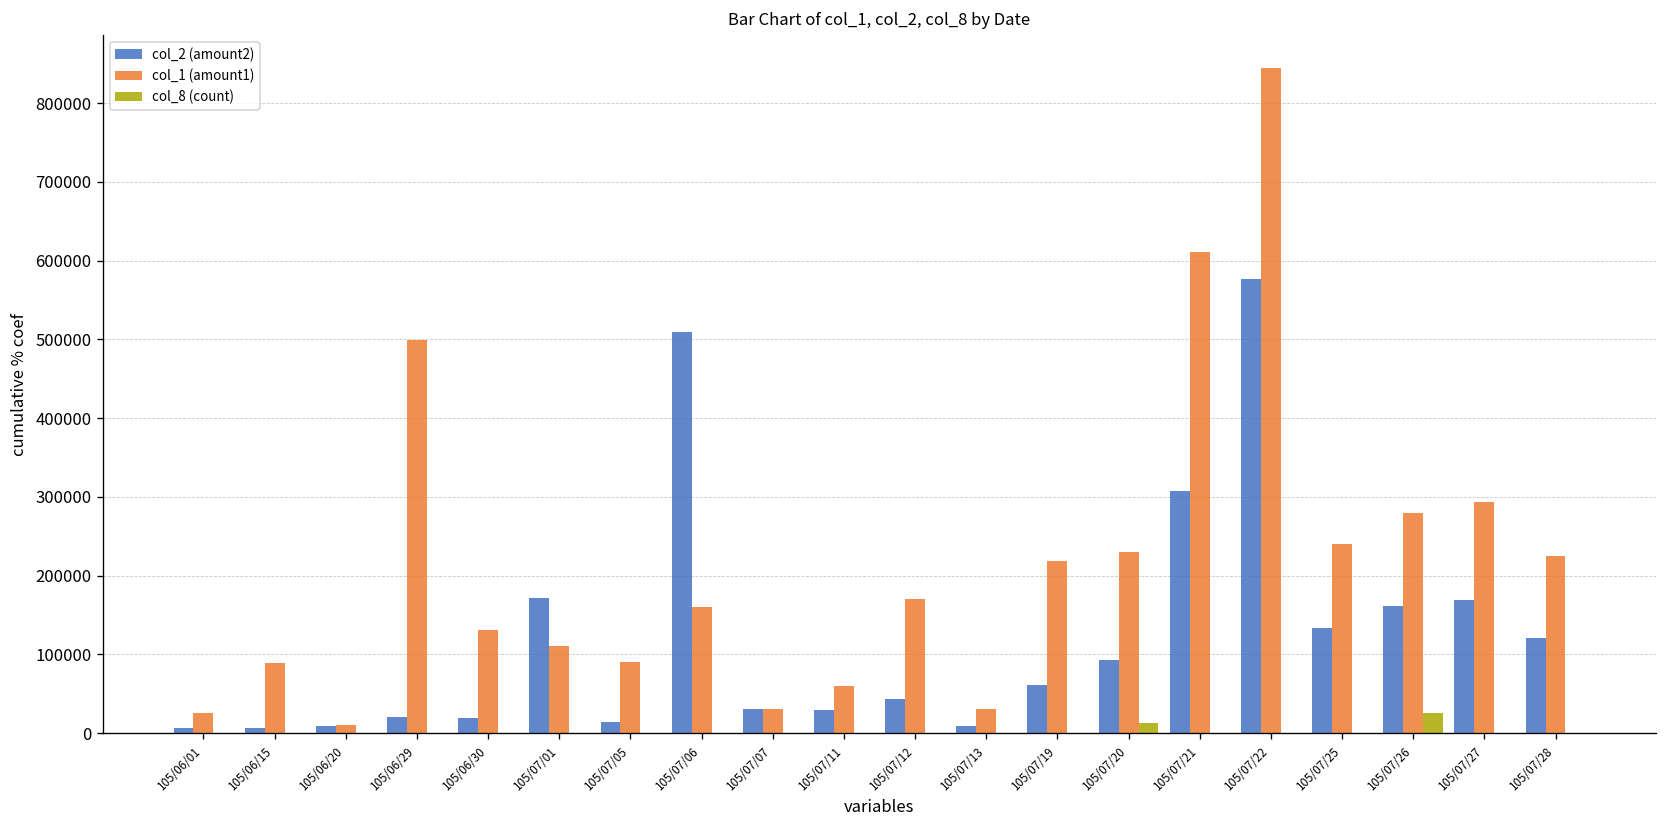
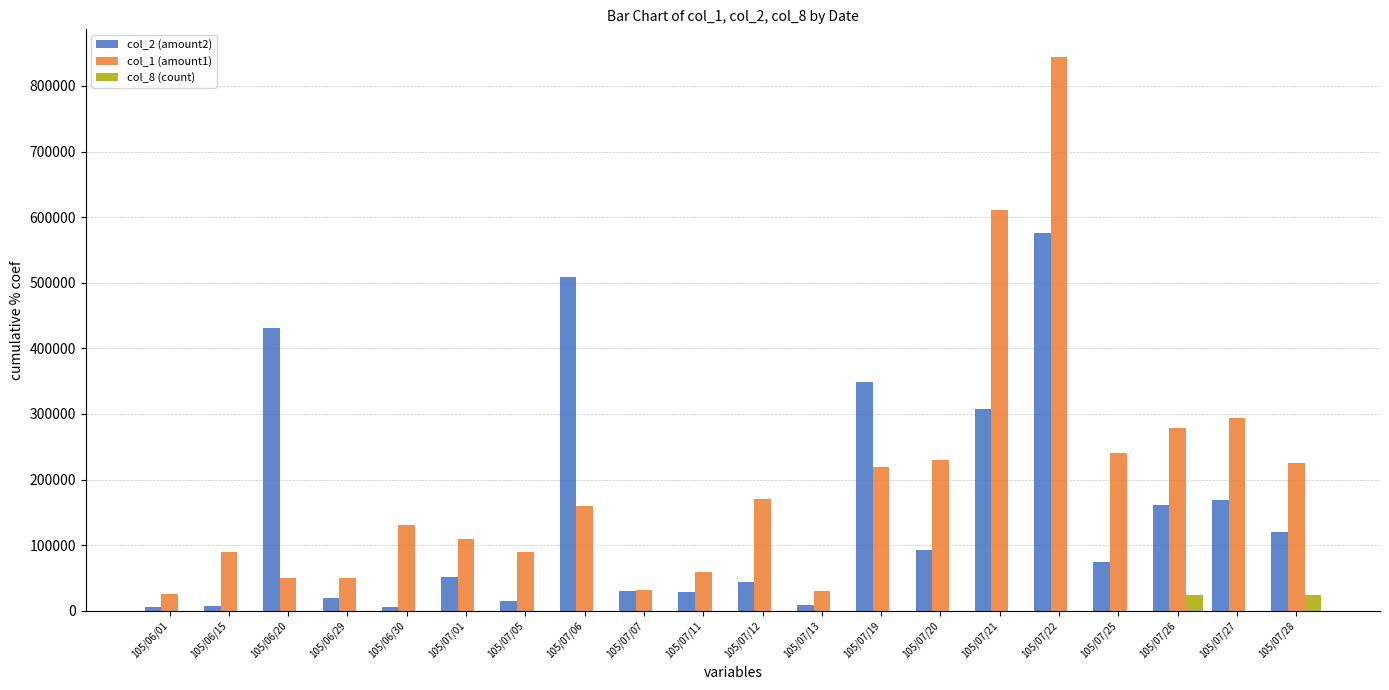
col_2 (amount2), 105/06/20: 10000 -> 430000
col_1 (amount1), 105/06/20: 10000 -> 50000
col_1 (amount1), 105/06/29: 500000 -> 50000
col_2 (amount2), 105/06/30: 20000 -> 10000
col_2 (amount2), 105/07/01: 170000 -> 50000
col_2 (amount2), 105/07/19: 60000 -> 350000
col_8 (count), 105/07/20: 10000 -> 0
col_2 (amount2), 105/07/25: 130000 -> 70000
col_8 (count), 105/07/28: 0 -> 20000
